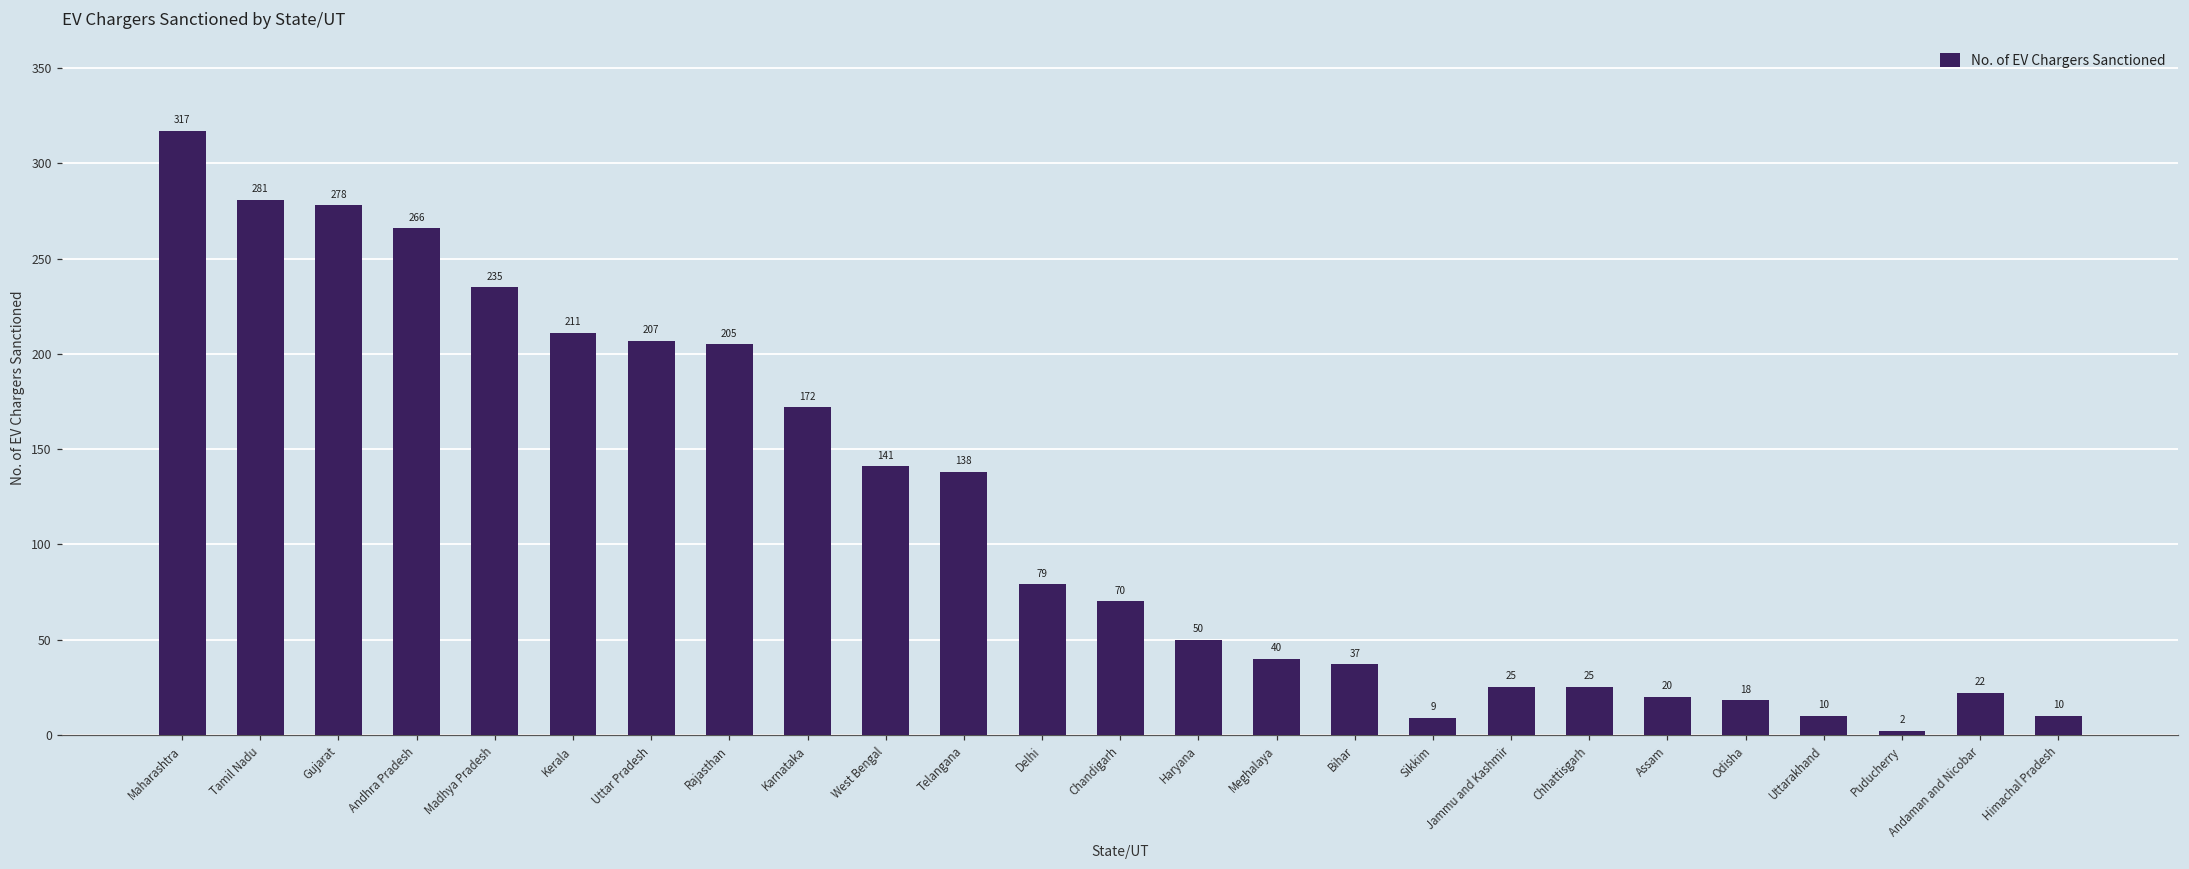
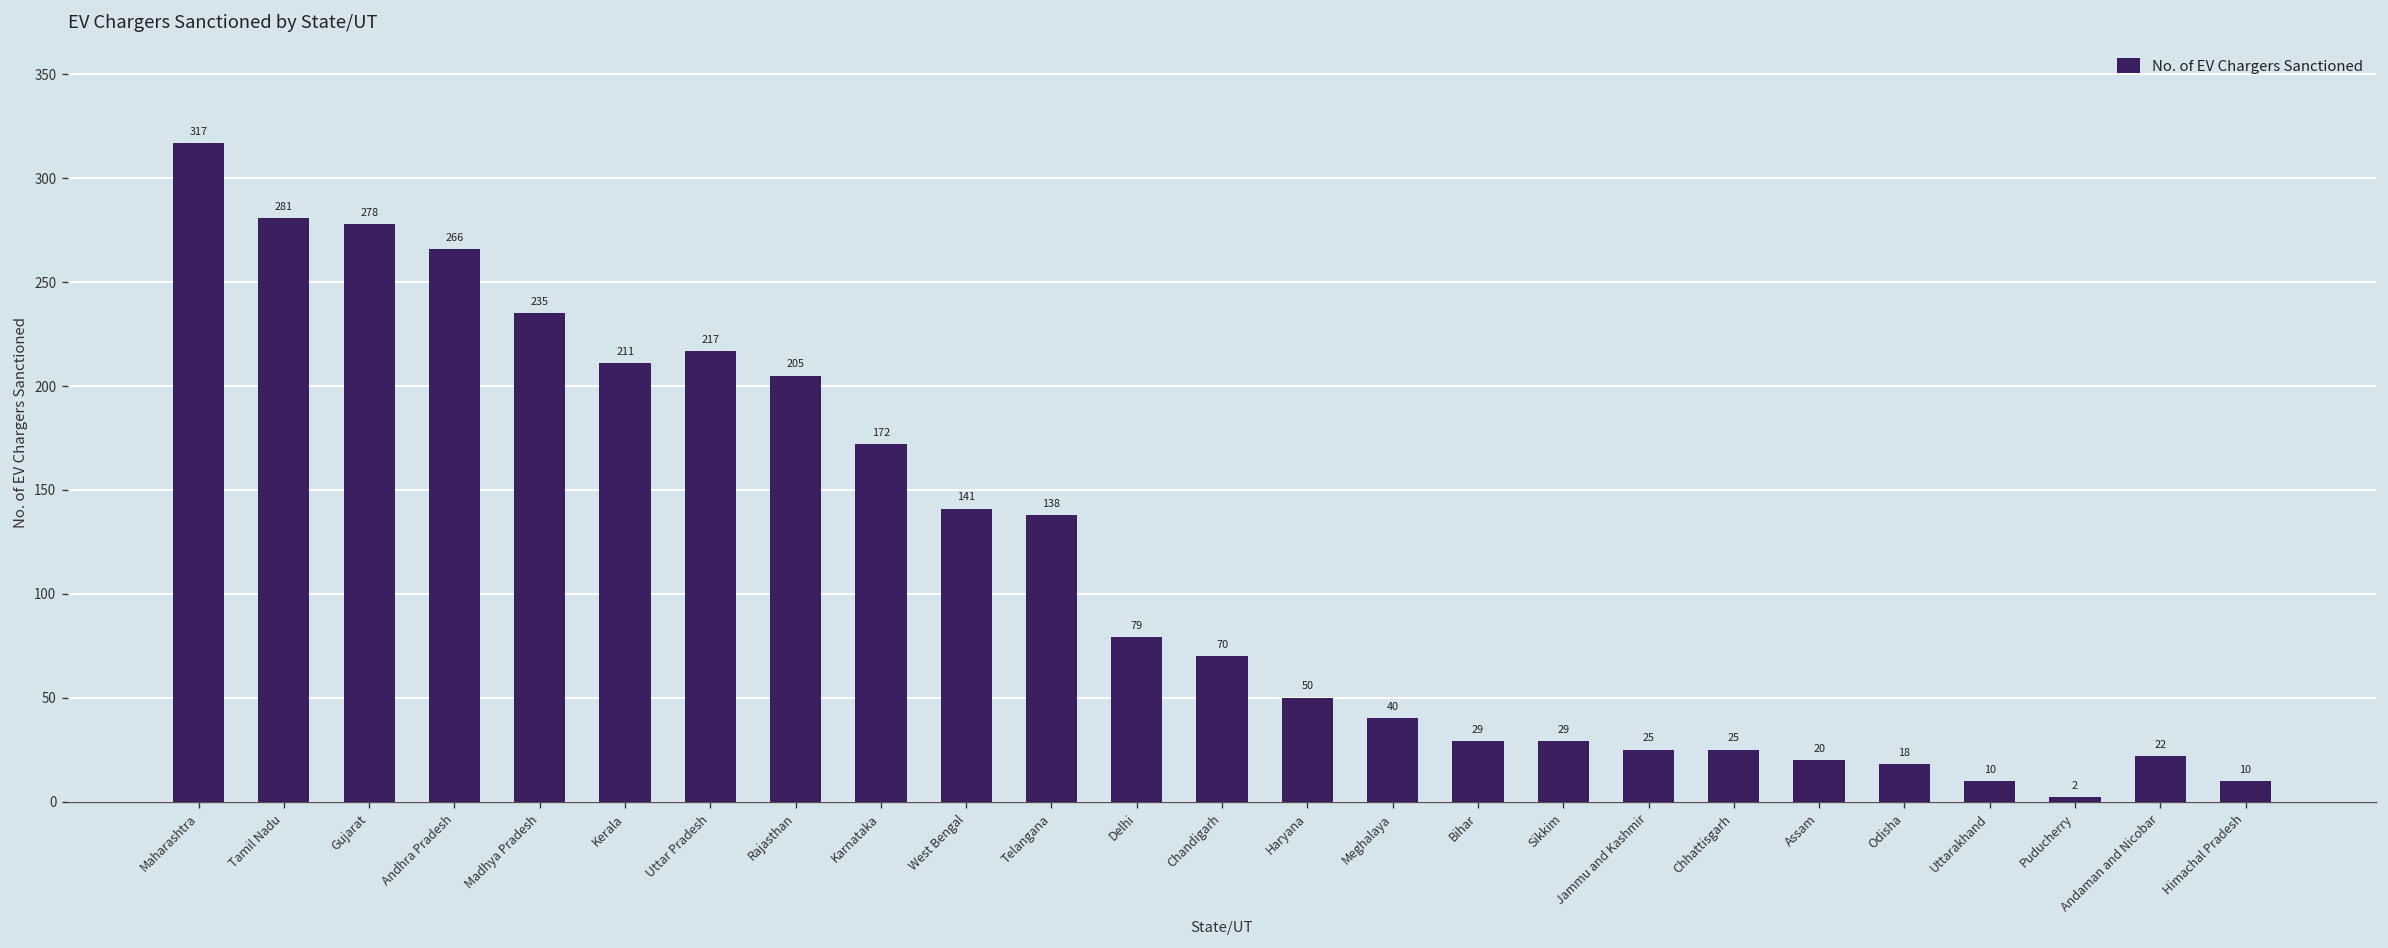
Uttar Pradesh: 207 -> 217
Bihar: 37 -> 29
Sikkim: 9 -> 29
